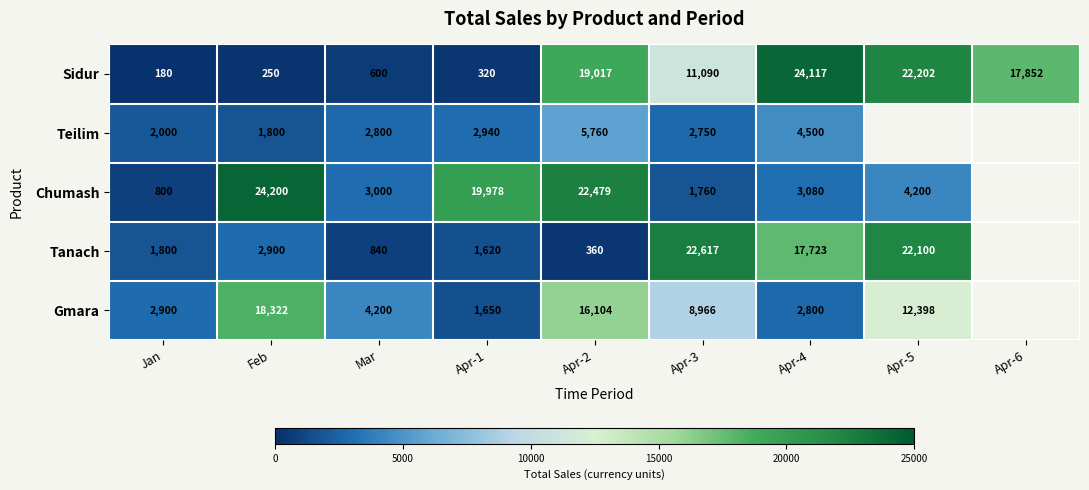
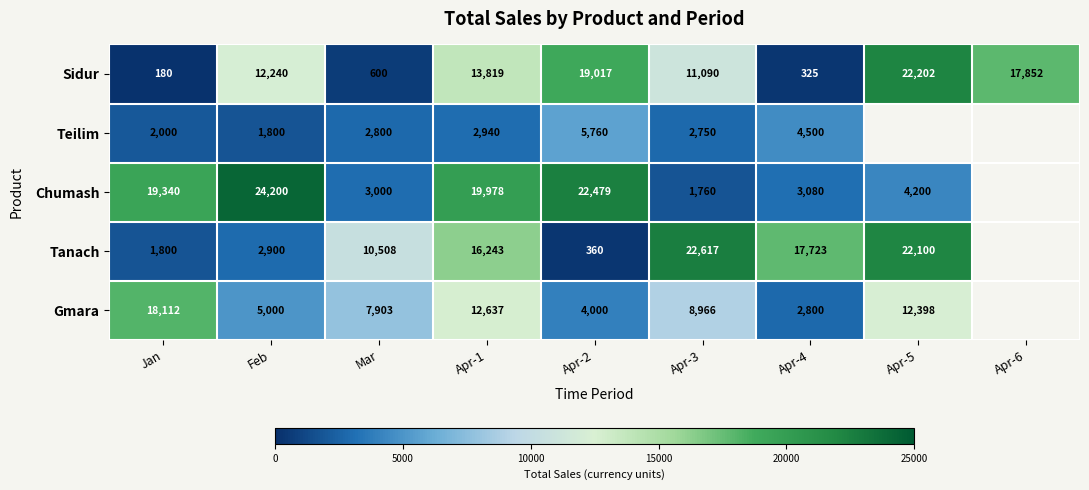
Sidur, Feb: 250 -> 12,240
Sidur, Apr-1: 320 -> 13,819
Sidur, Apr-4: 24,117 -> 325
Chumash, Jan: 800 -> 19,340
Tanach, Mar: 840 -> 10,508
Tanach, Apr-1: 1,620 -> 16,243
Gmara, Jan: 2,900 -> 18,112
Gmara, Feb: 18,322 -> 5,000
Gmara, Mar: 4,200 -> 7,903
Gmara, Apr-1: 1,650 -> 12,637
Gmara, Apr-2: 16,104 -> 4,000
